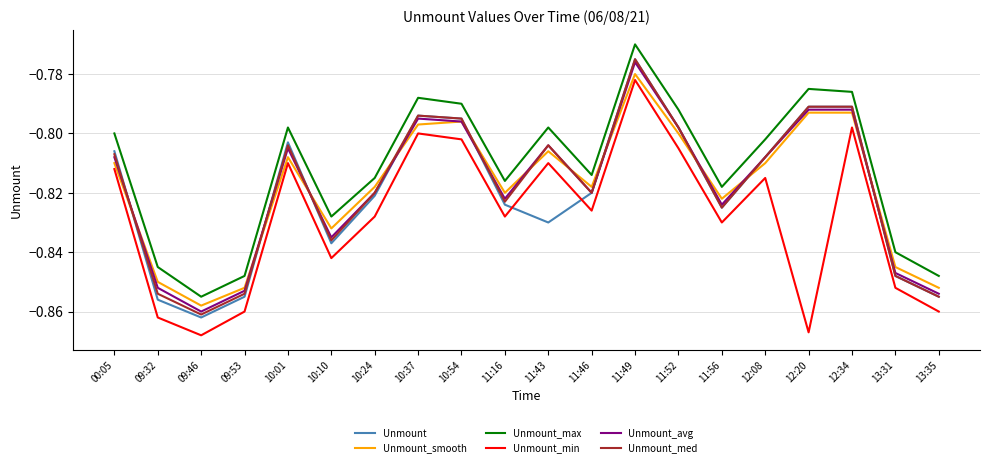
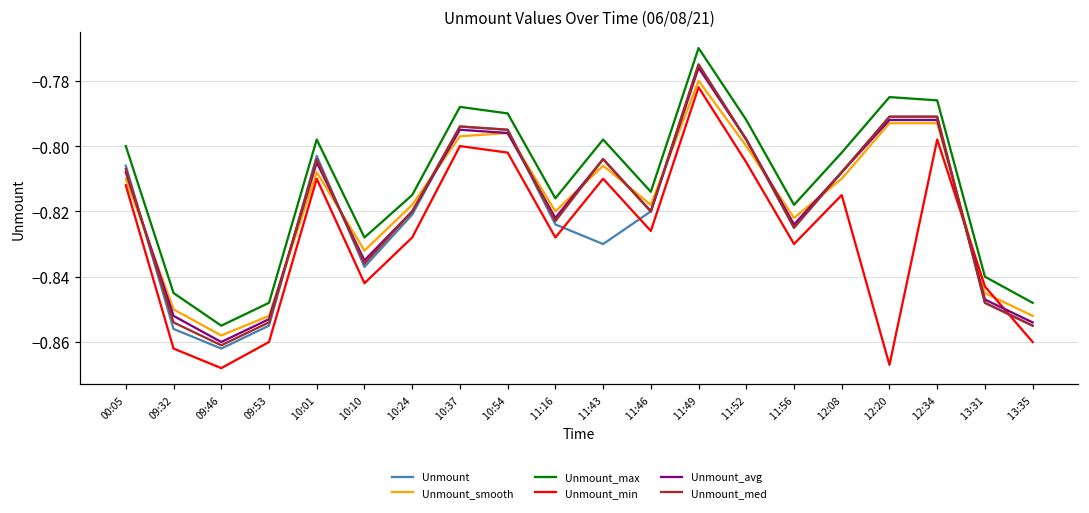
Unmount_min, 13:31: -0.852 -> -0.843
